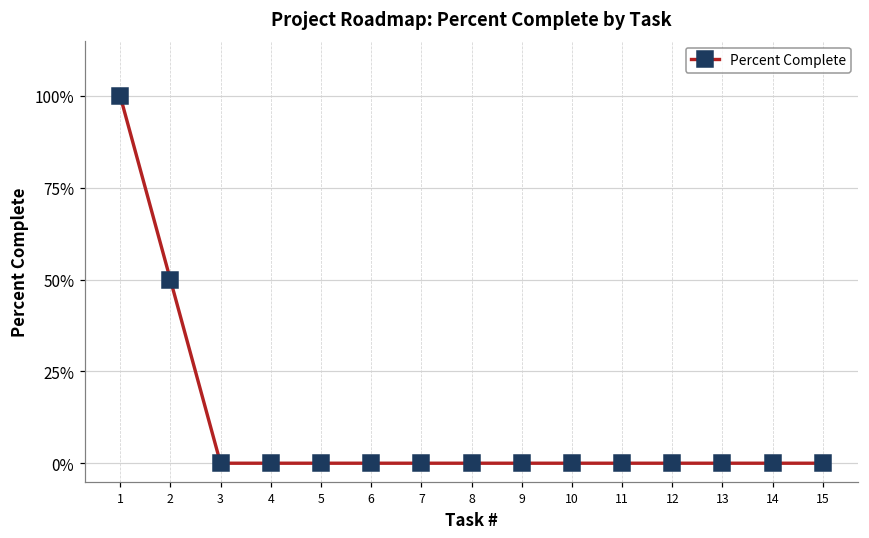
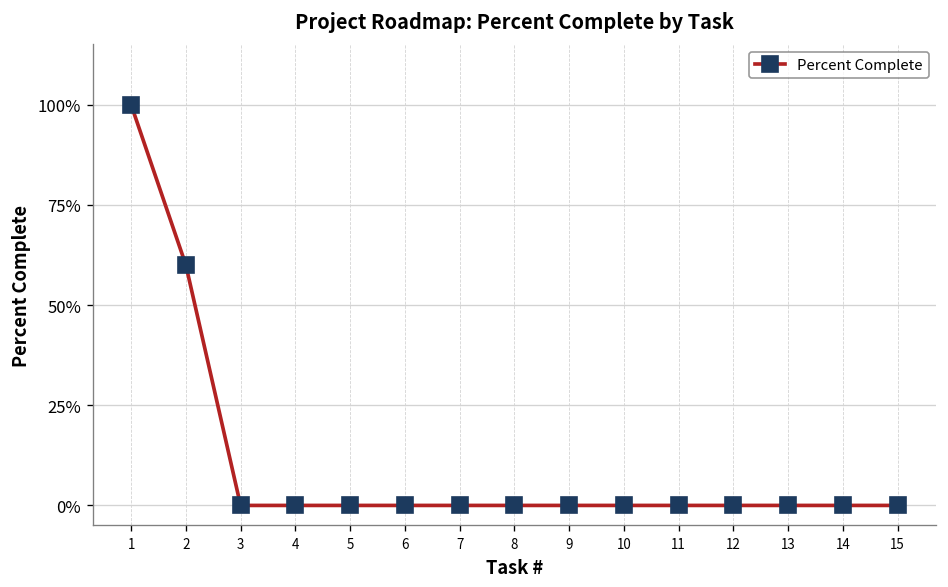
2: 50% -> 60%
